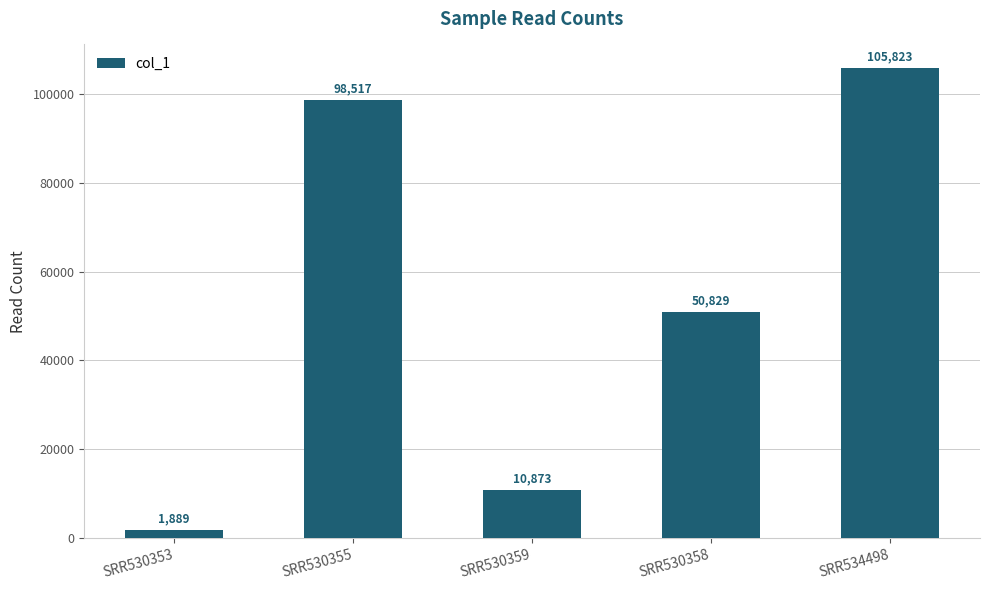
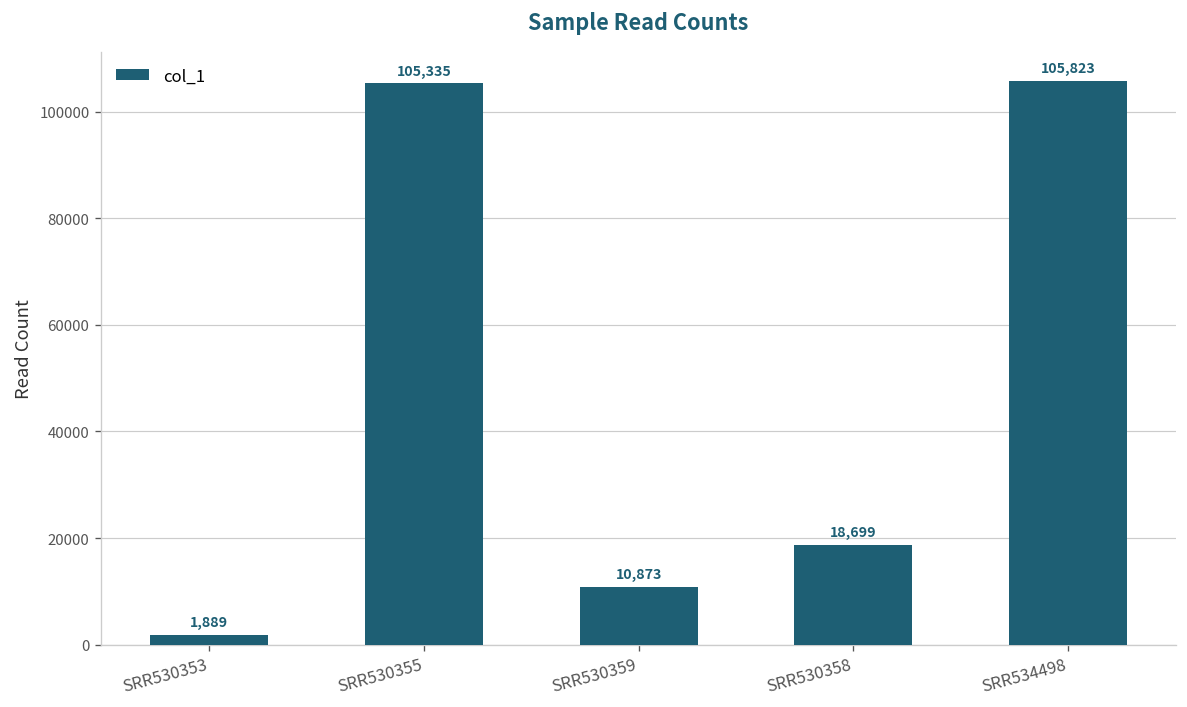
SRR530355: 98,517 -> 105,335
SRR530358: 50,829 -> 18,699
